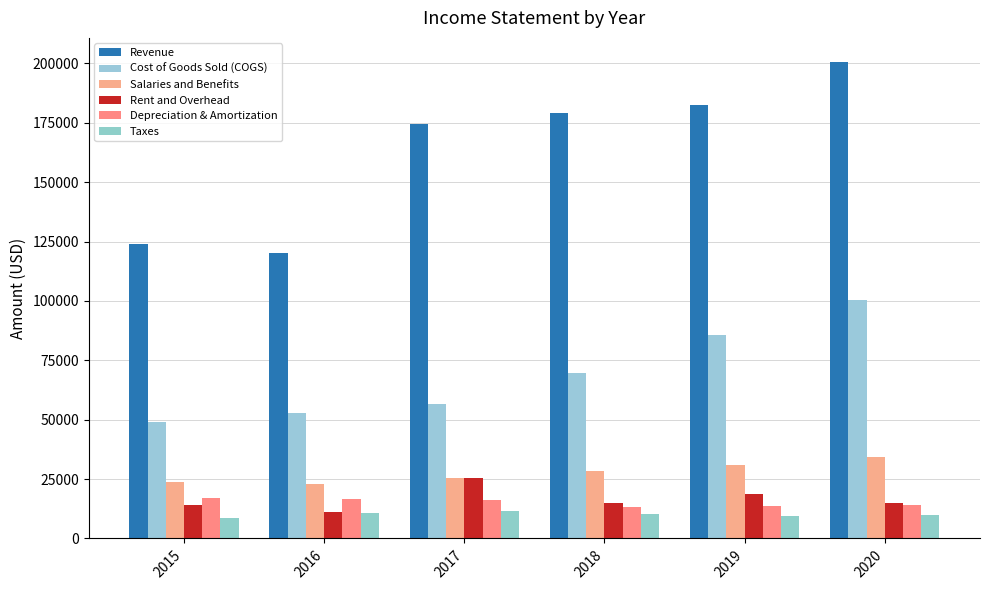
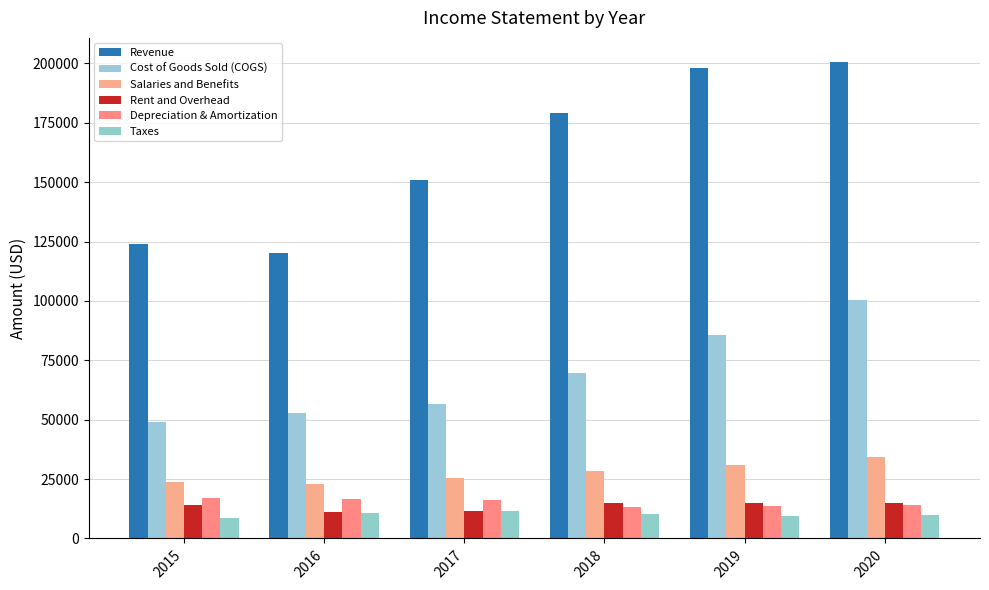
Revenue, 2017: 175000 -> 151000
Rent and Overhead, 2017: 25000 -> 11000
Revenue, 2019: 182000 -> 198000
Rent and Overhead, 2019: 19000 -> 15000
